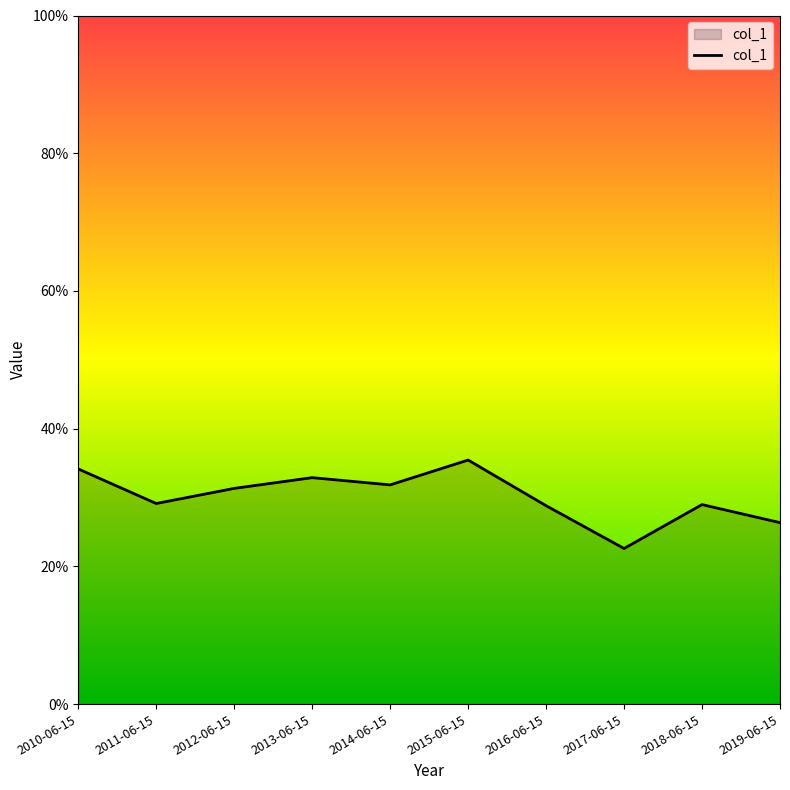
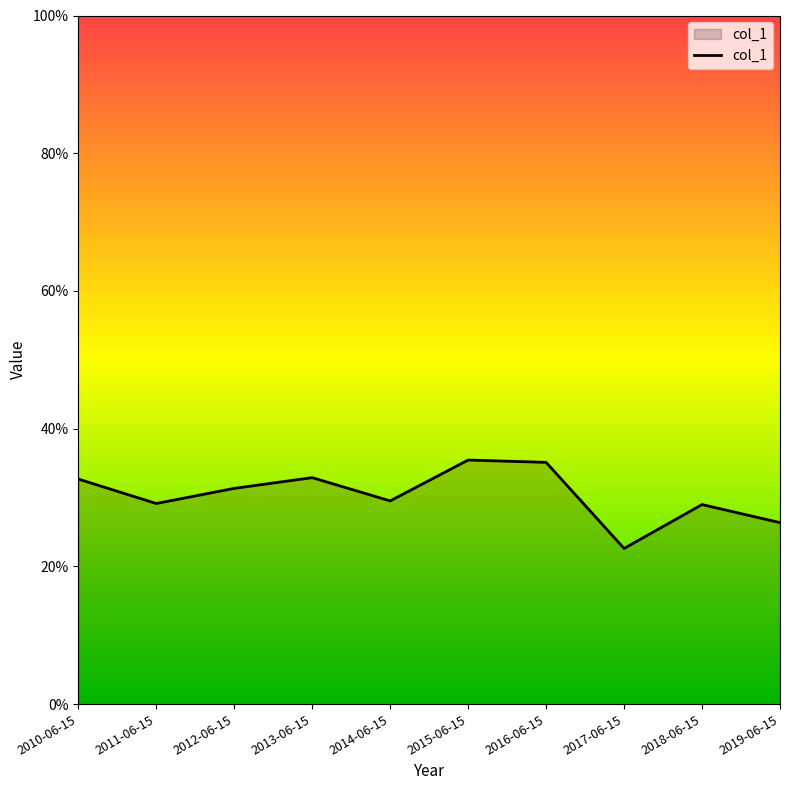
2010-06-15: 34% -> 33%
2014-06-15: 32% -> 30%
2016-06-15: 29% -> 35%
